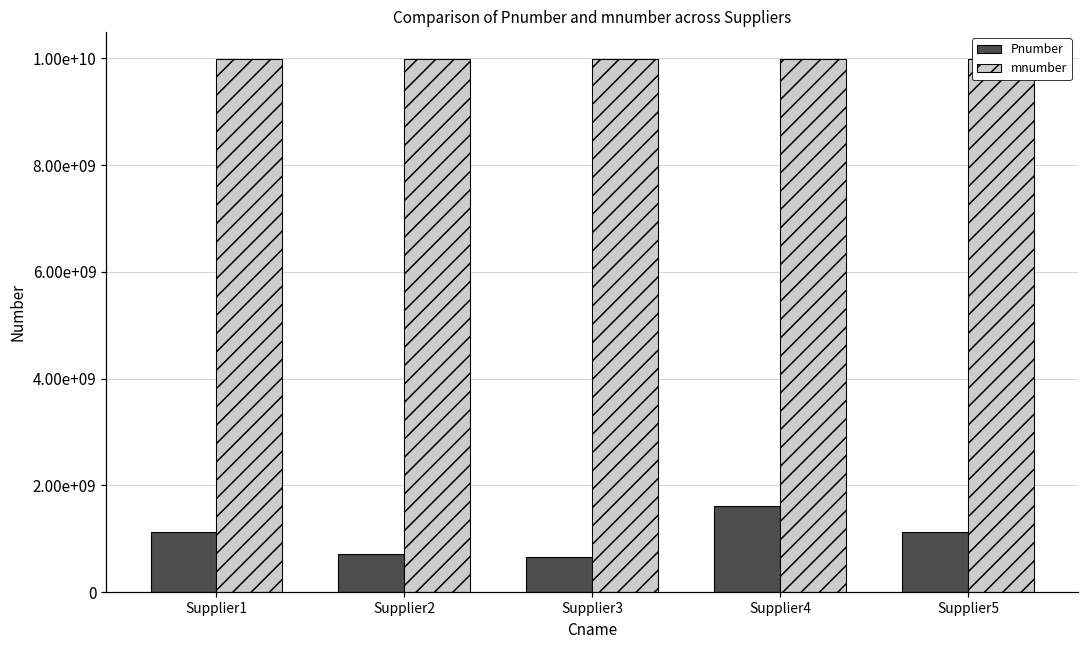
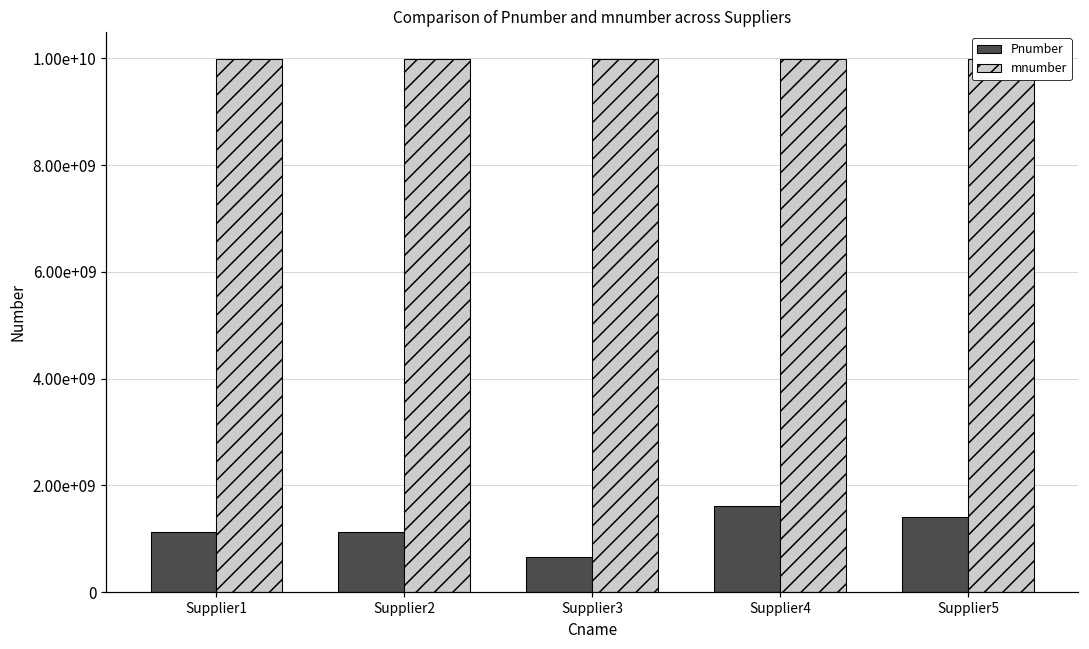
Pnumber, Supplier2: 700000000 -> 1100000000
Pnumber, Supplier5: 1100000000 -> 1400000000
